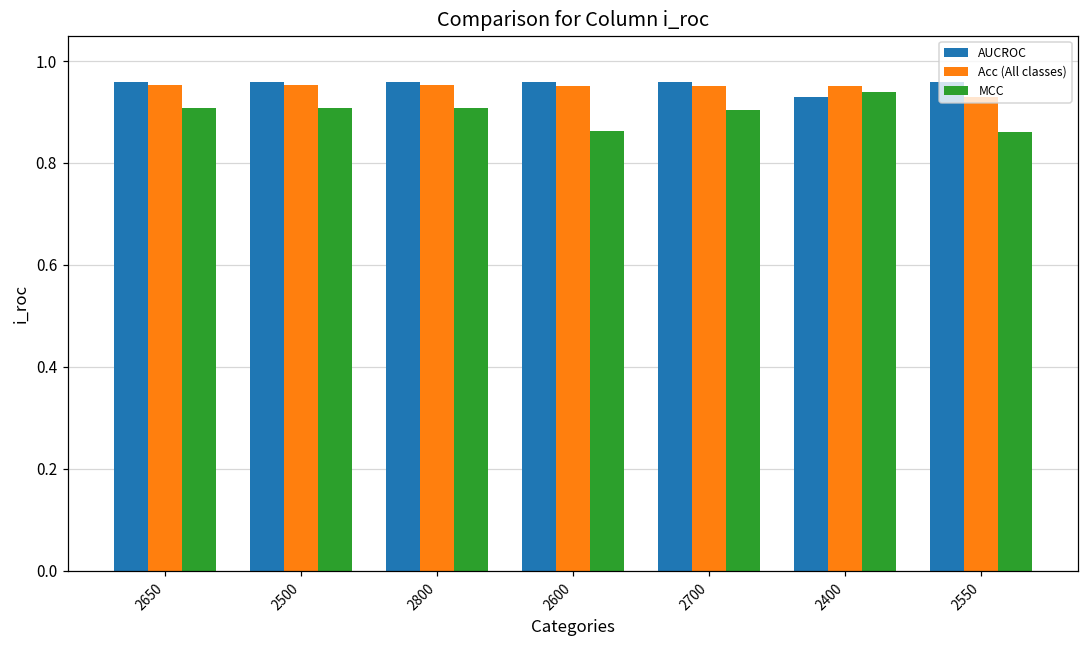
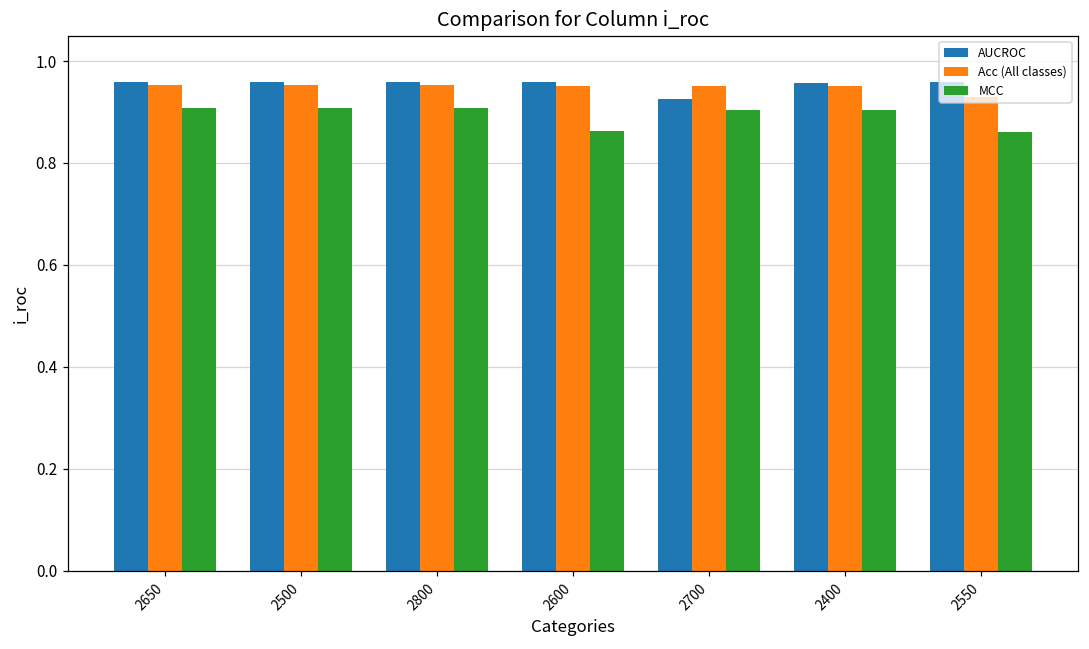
AUCROC, 2700: 0.96 -> 0.93
AUCROC, 2400: 0.93 -> 0.96
MCC, 2400: 0.94 -> 0.90
